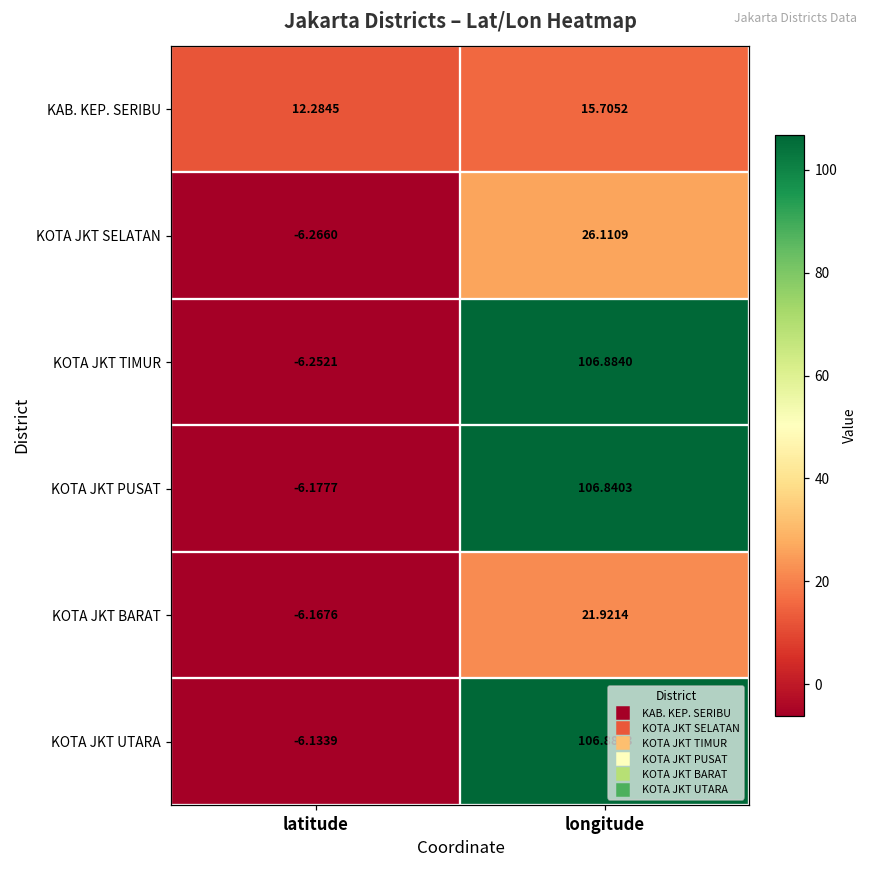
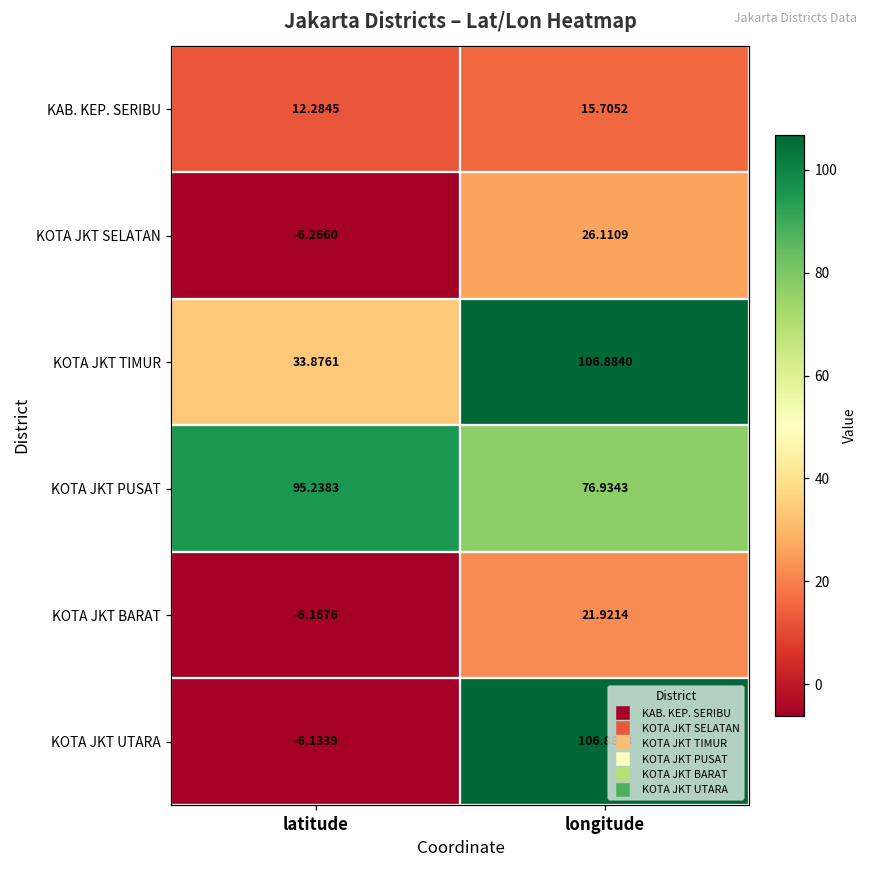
KOTA JKT TIMUR, latitude: -6.2521 -> 33.8761
KOTA JKT PUSAT, latitude: -6.1777 -> 95.2383
KOTA JKT PUSAT, longitude: 106.8403 -> 76.9343
